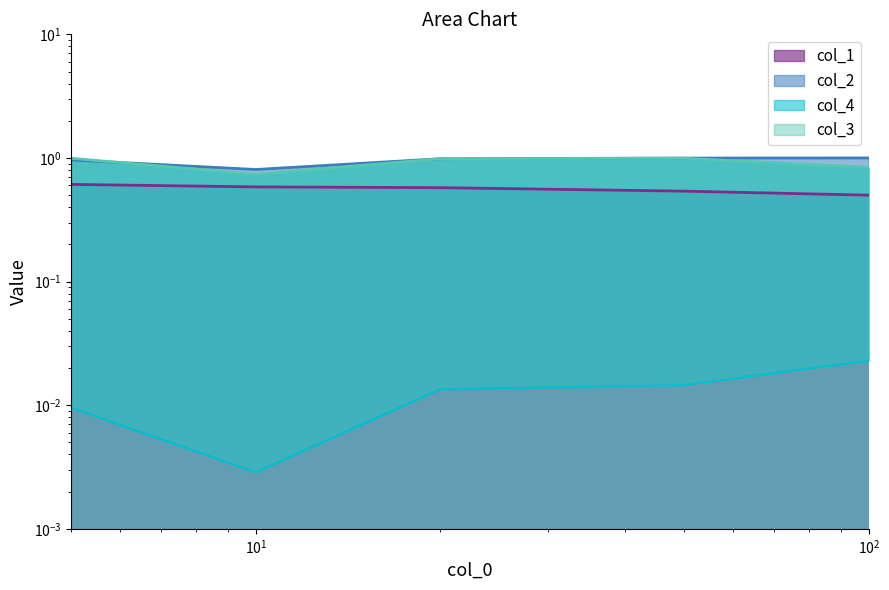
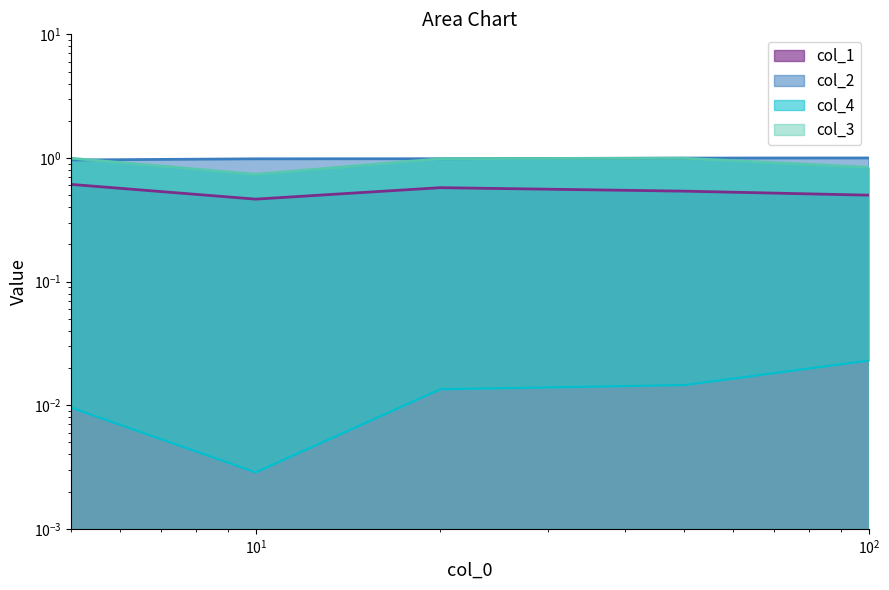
col_1, 10^1: 0.6 -> 0.46
col_2, 10^1: 0.8 -> 1.0
